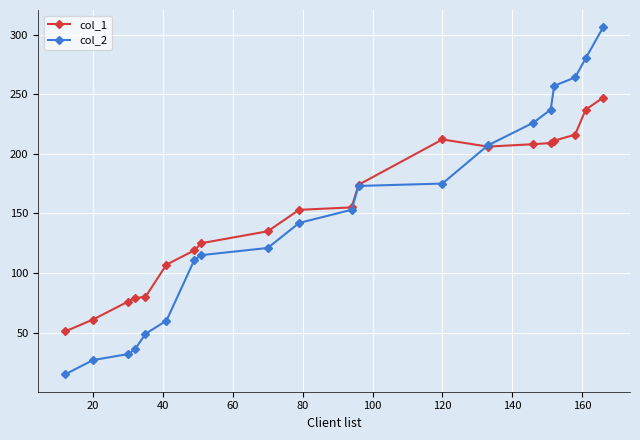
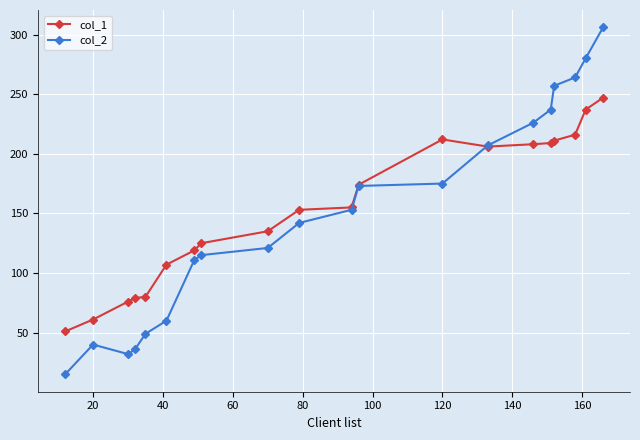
col_2, 20: 27 -> 40
